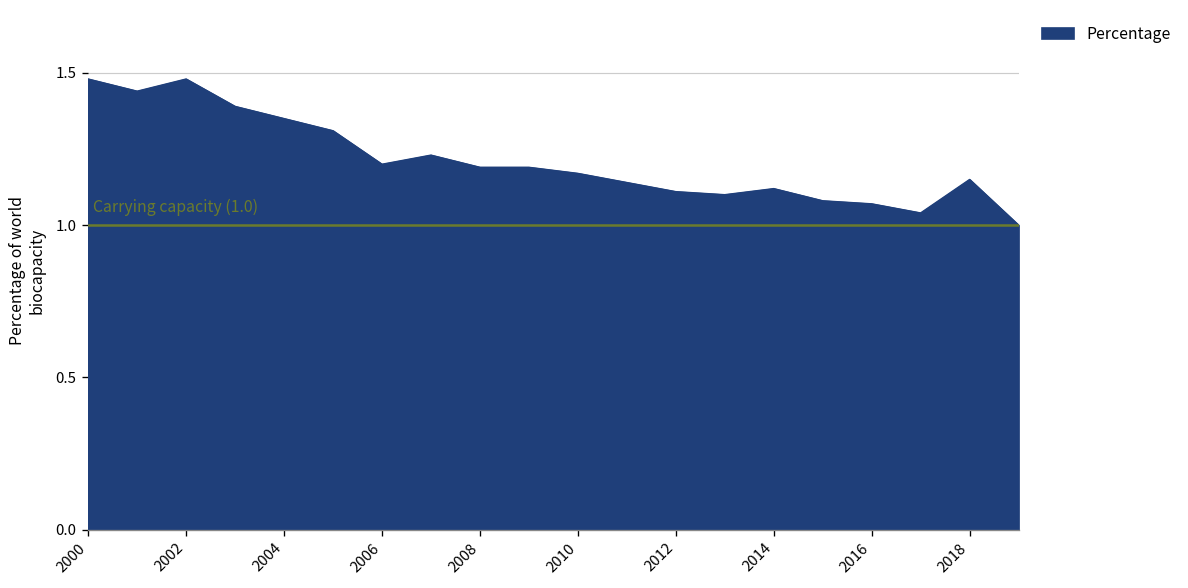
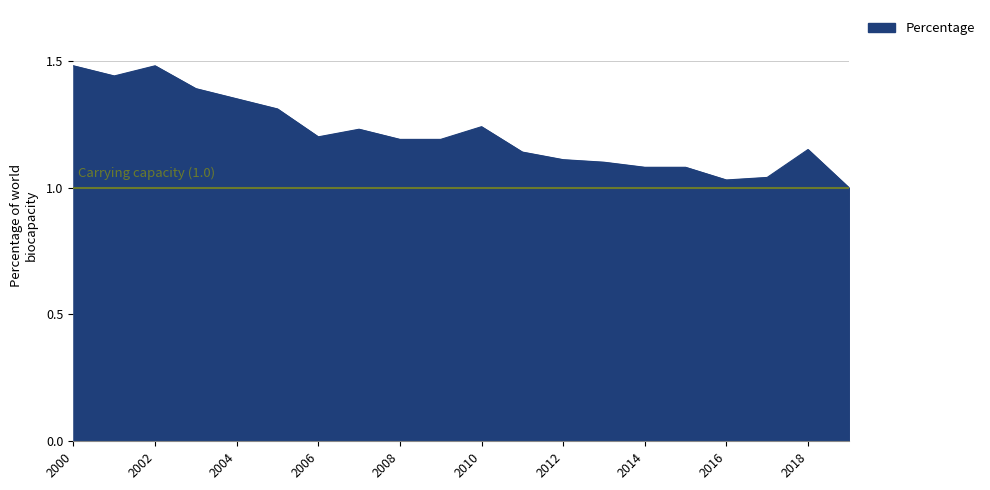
2010: 1.17 -> 1.24
2014: 1.12 -> 1.08
2016: 1.07 -> 1.03
